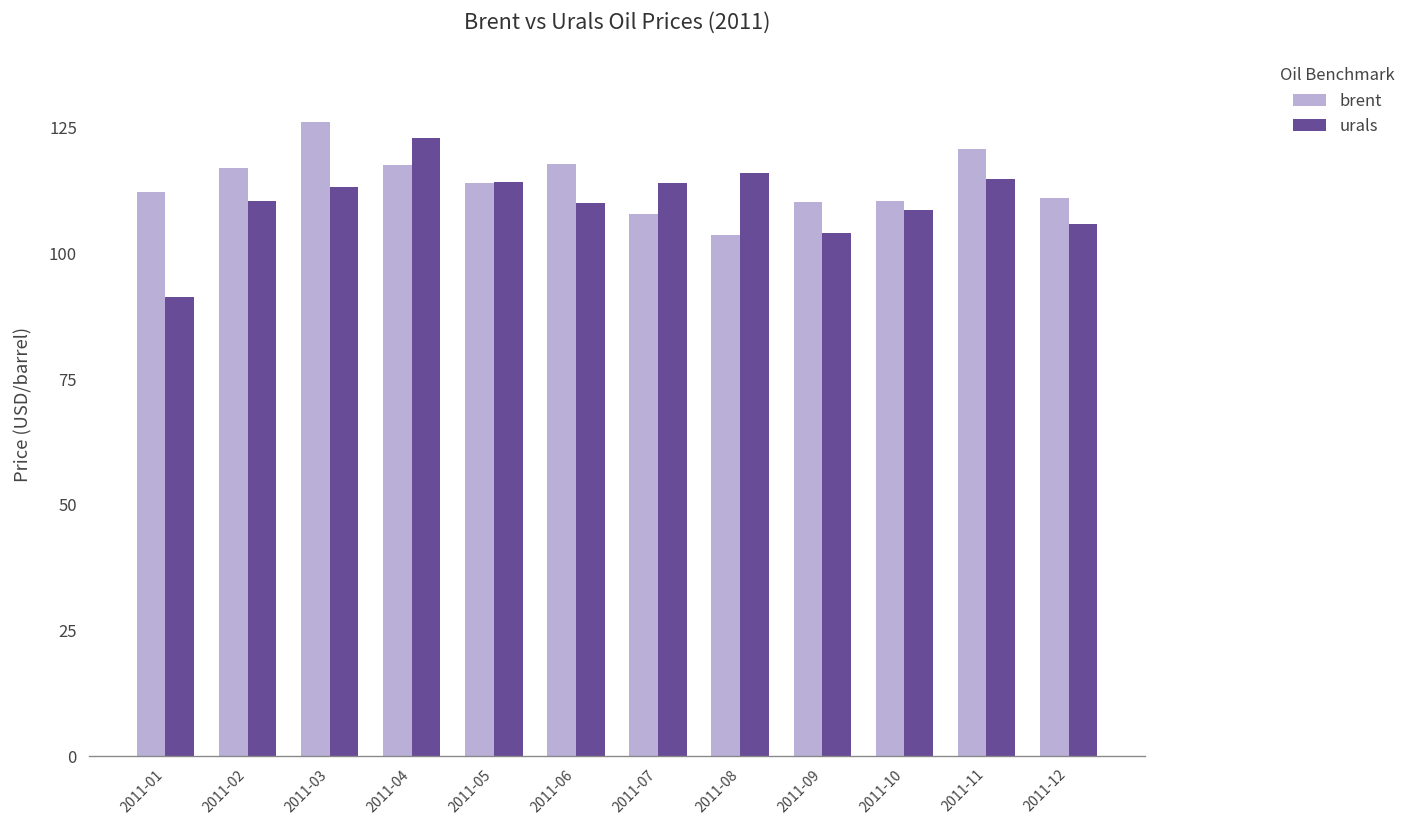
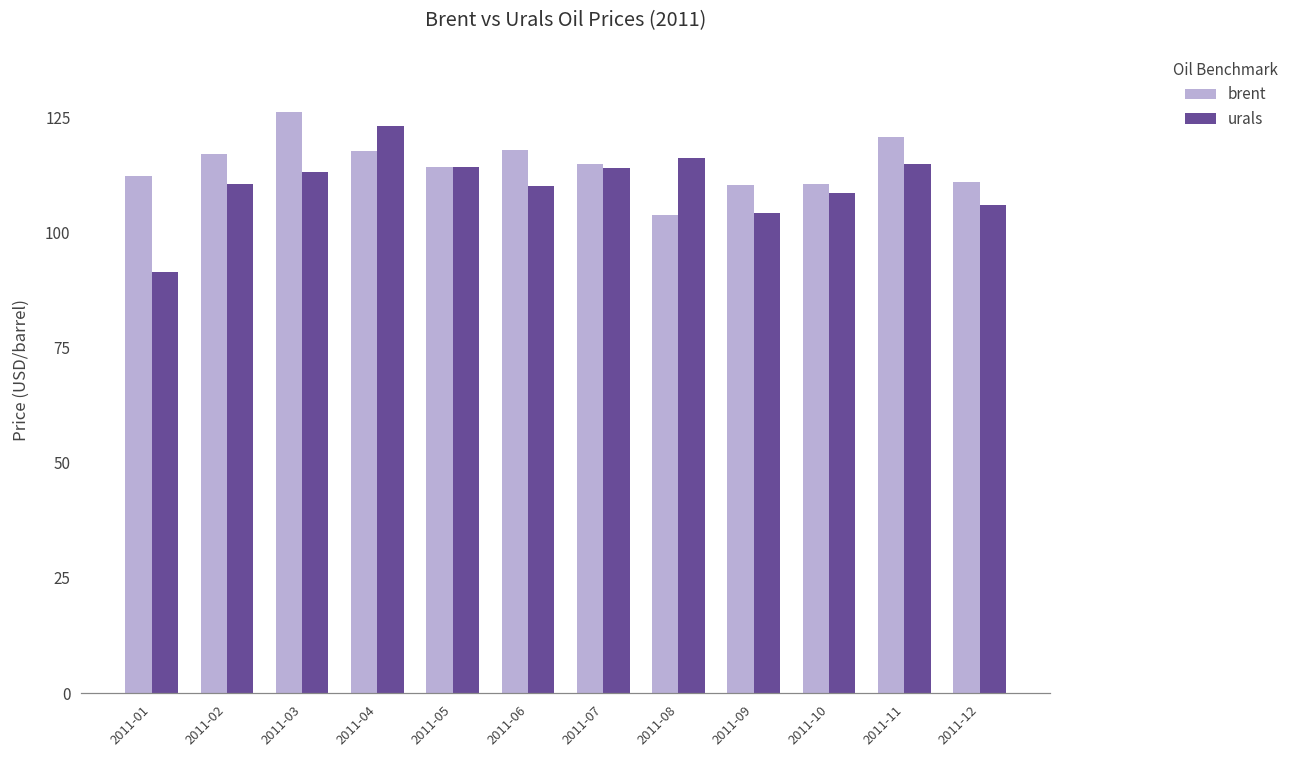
brent, 2011-07: 108 -> 115
